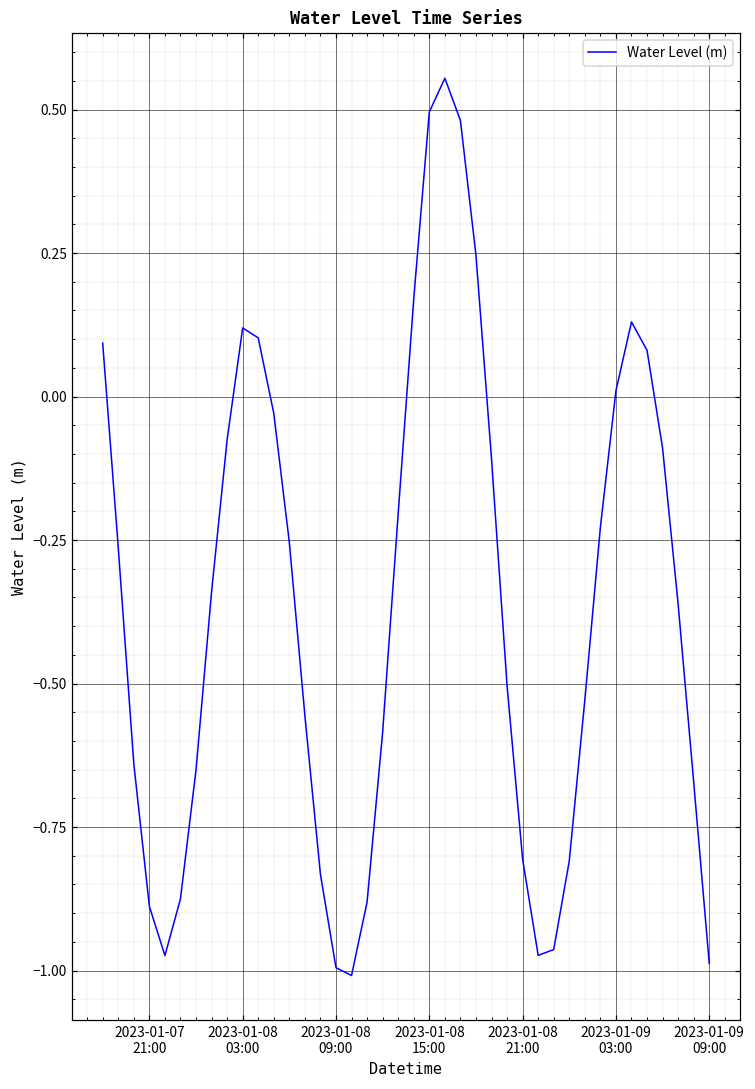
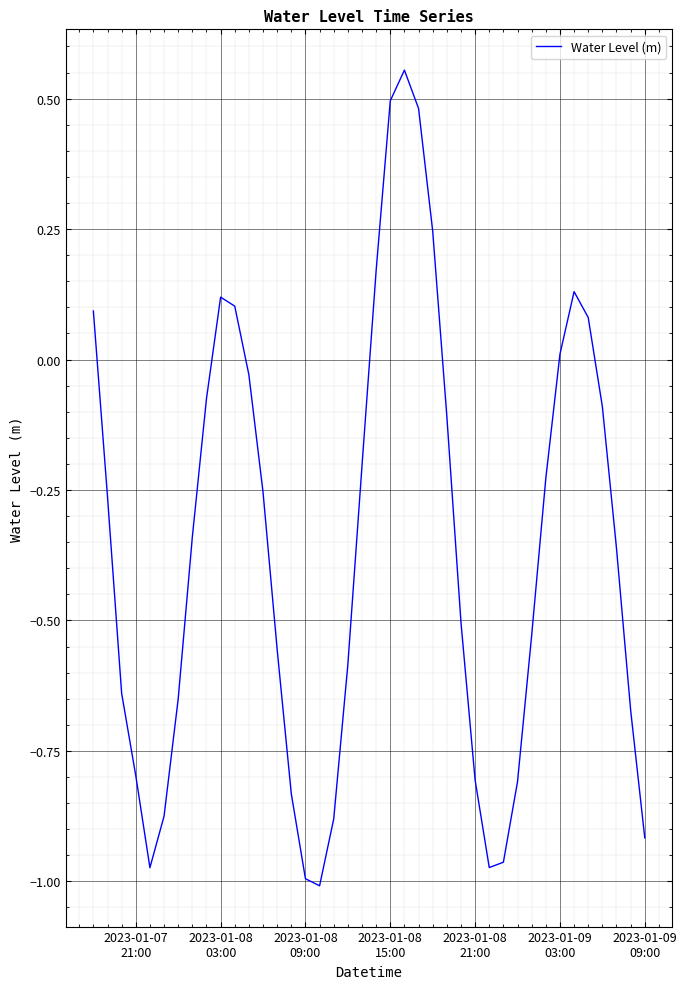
2023-01-07 21:00: -0.89 -> -0.80
2023-01-09 09:00: -0.99 -> -0.92
